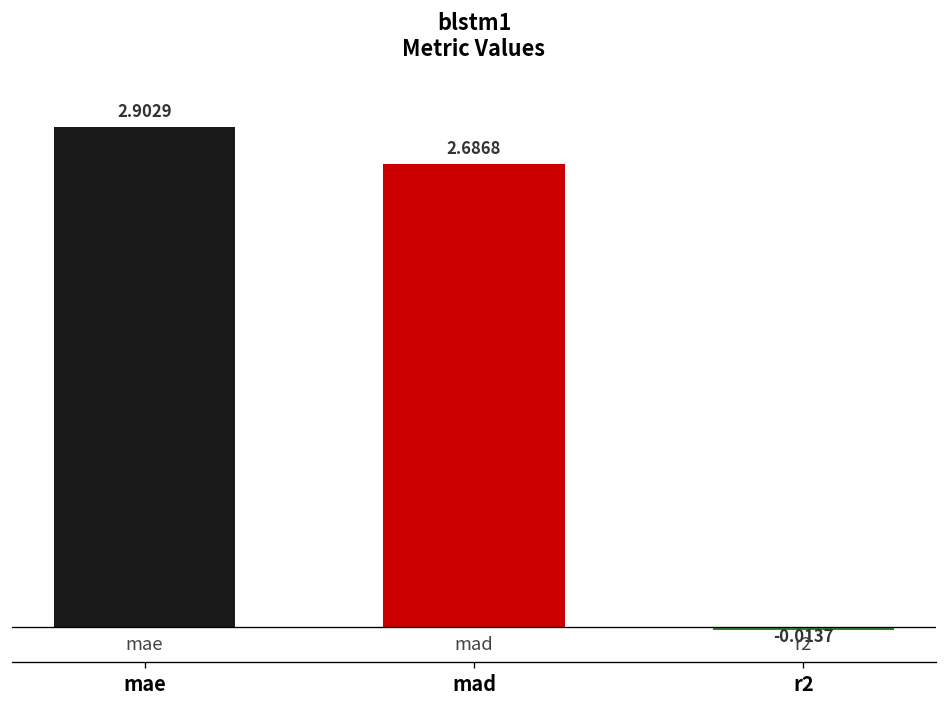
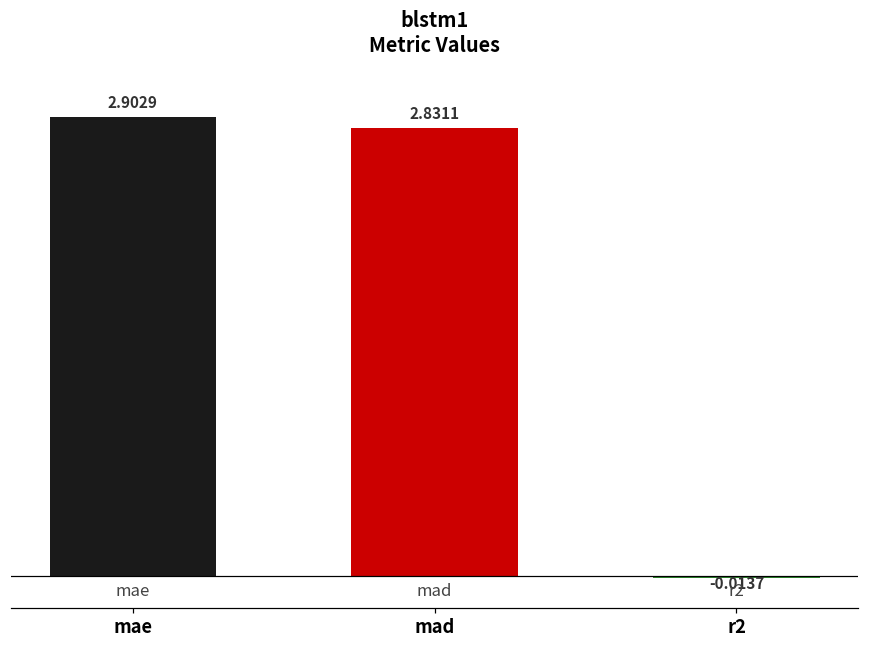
mad: 2.6868 -> 2.8311
